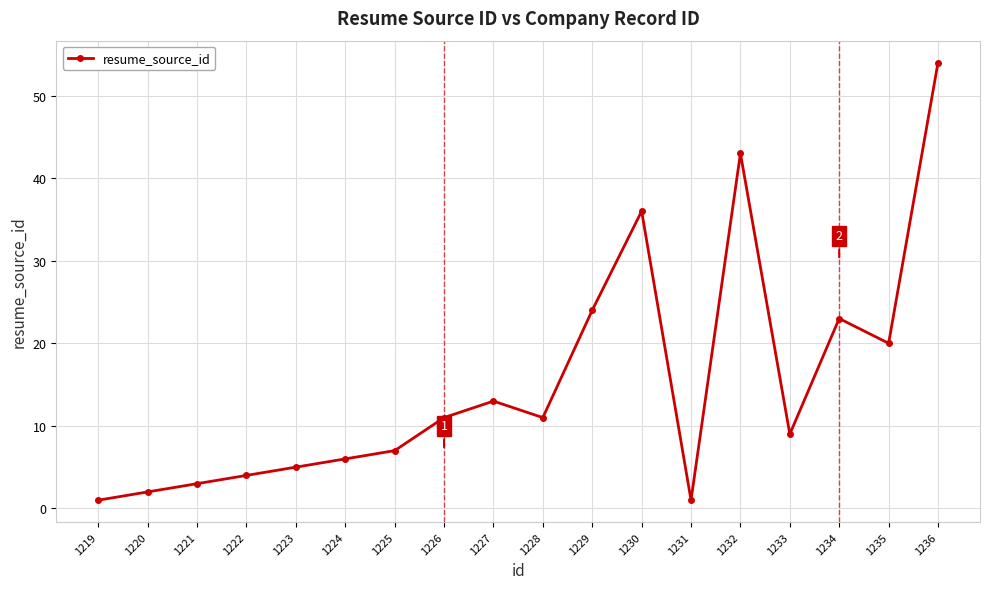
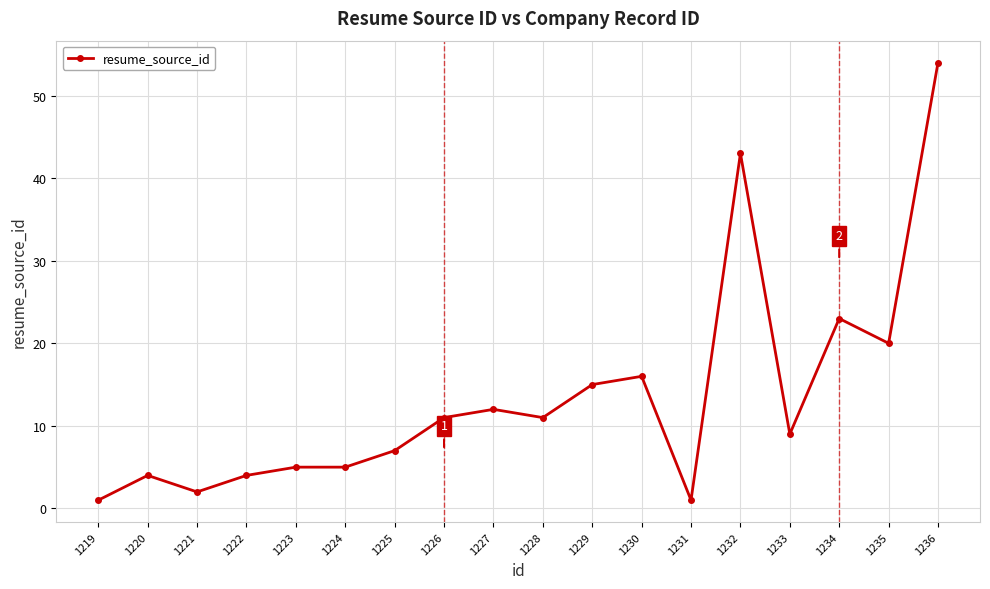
1220: 2 -> 4
1221: 3 -> 2
1224: 6 -> 5
1227: 13 -> 12
1229: 24 -> 15
1230: 36 -> 16
